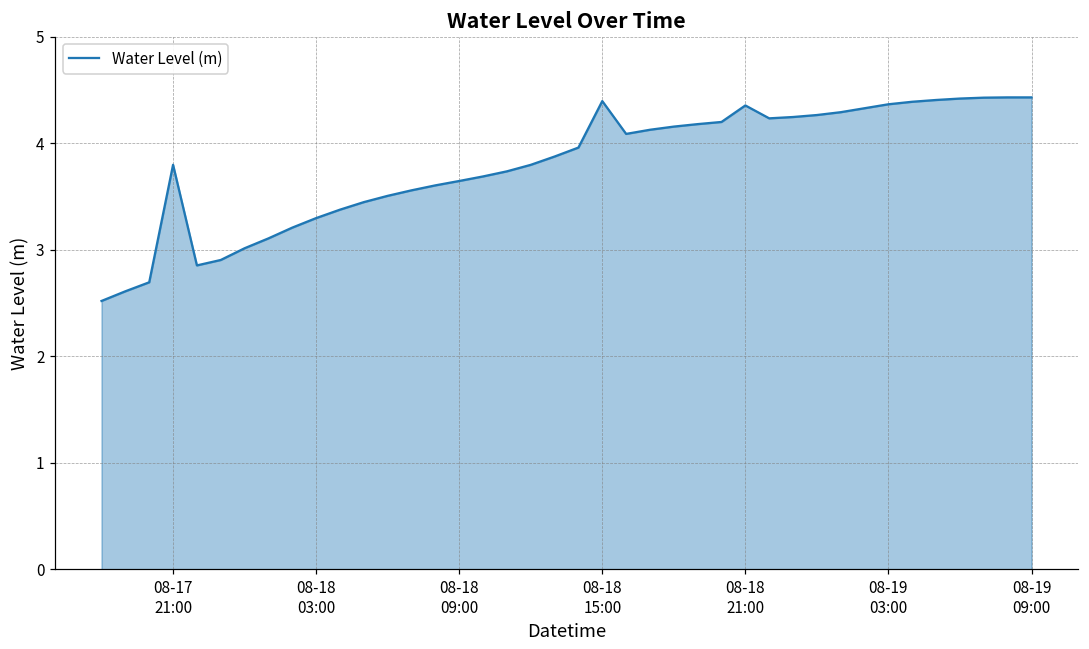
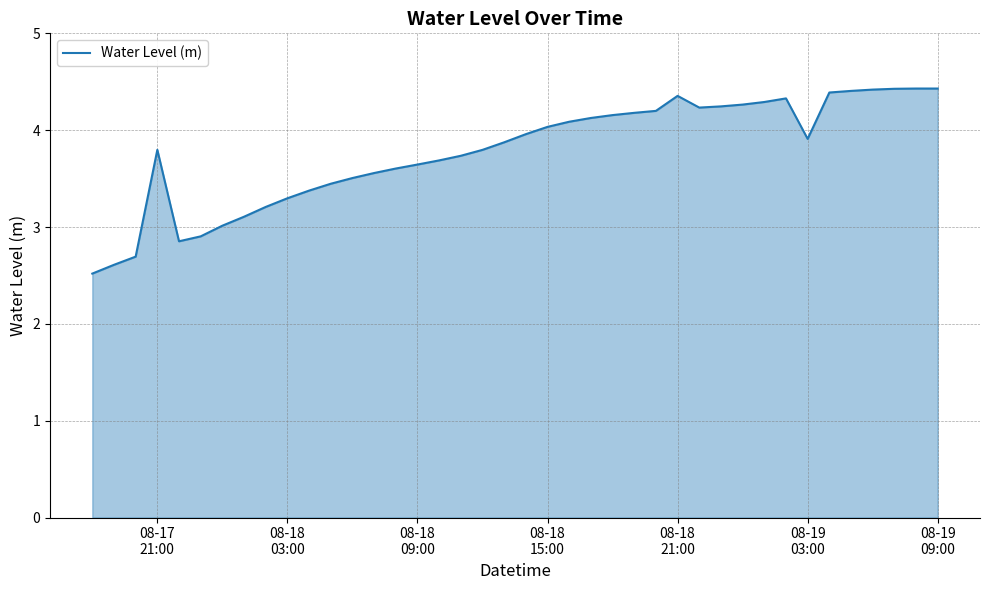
08-18 15:00: 4.4 -> 4.0
08-19 03:00: 4.4 -> 3.9
